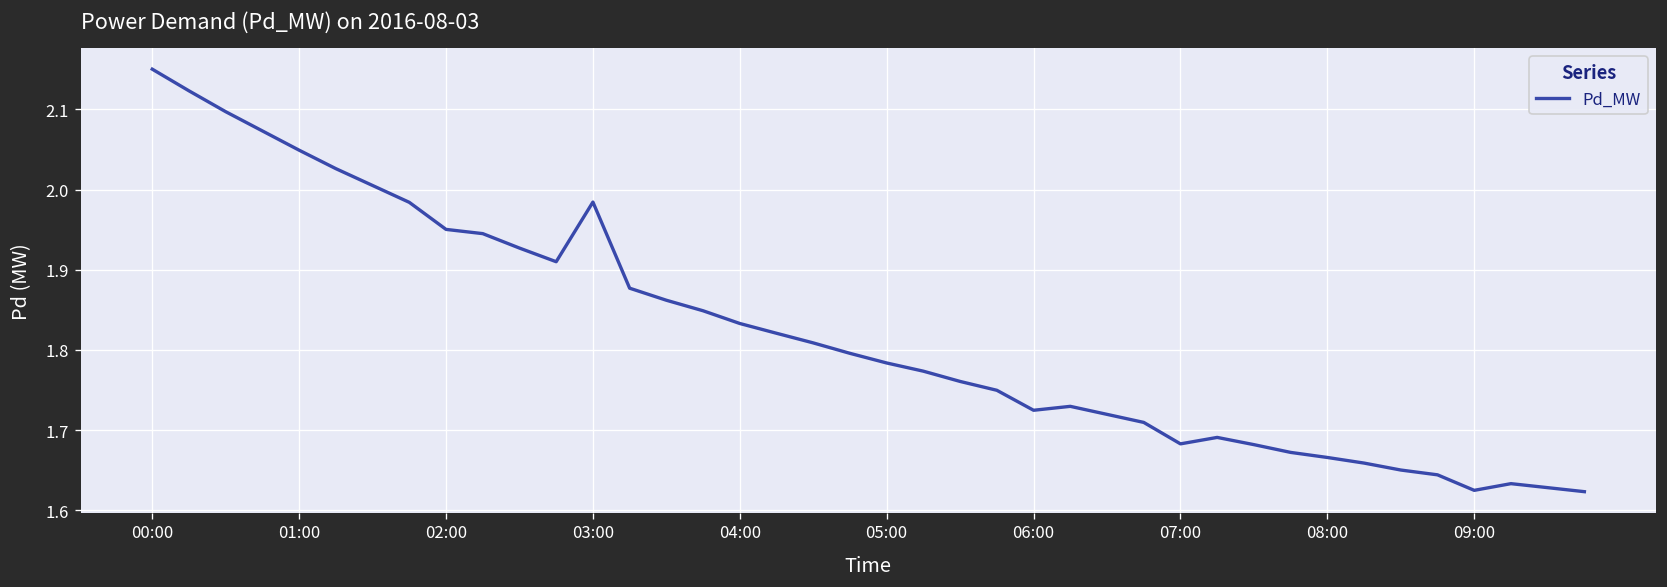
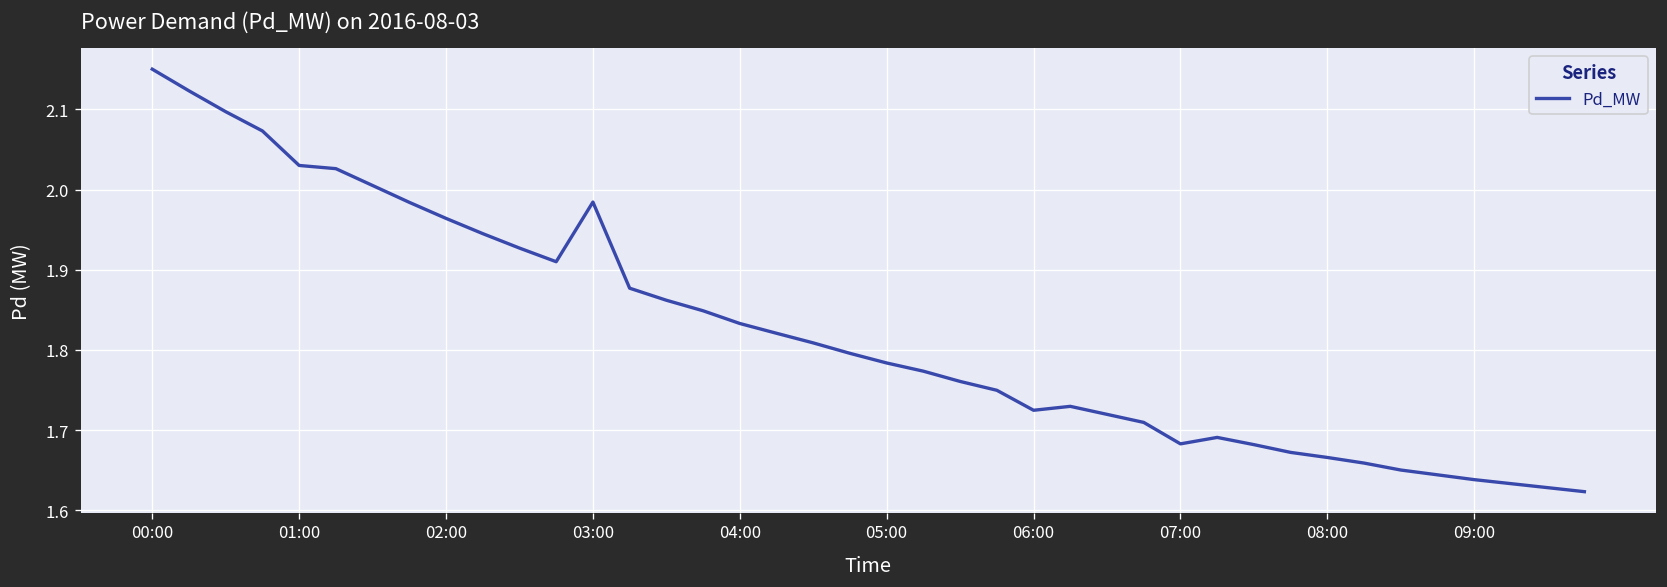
01:00: 2.05 -> 2.03
02:00: 1.95 -> 1.96
09:00: 1.63 -> 1.64
